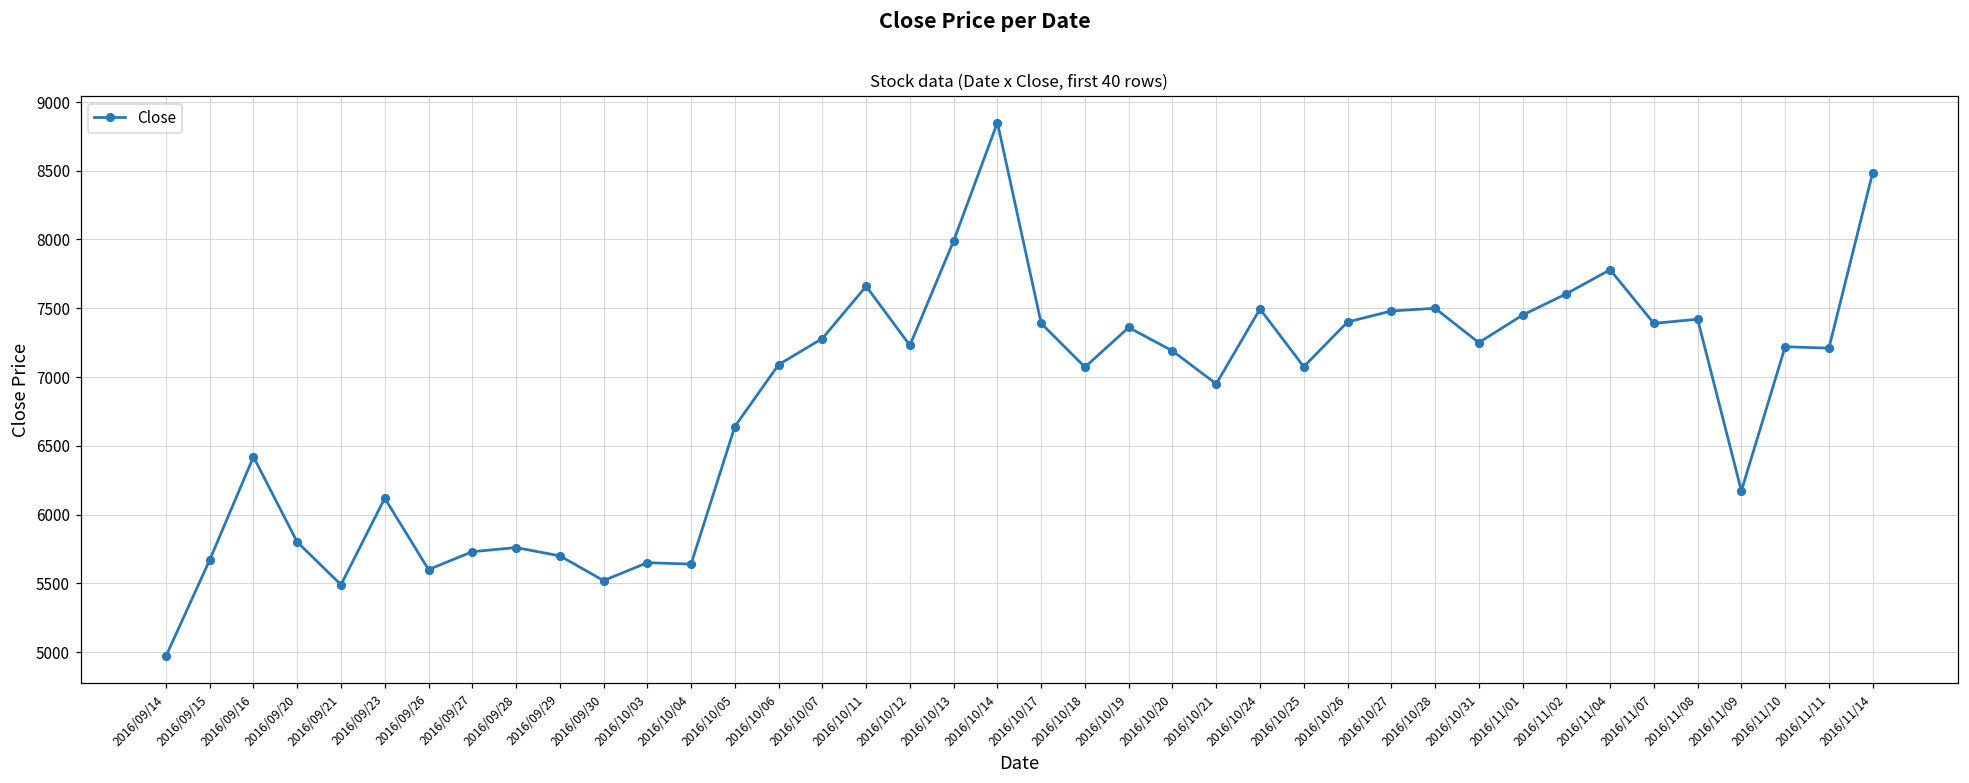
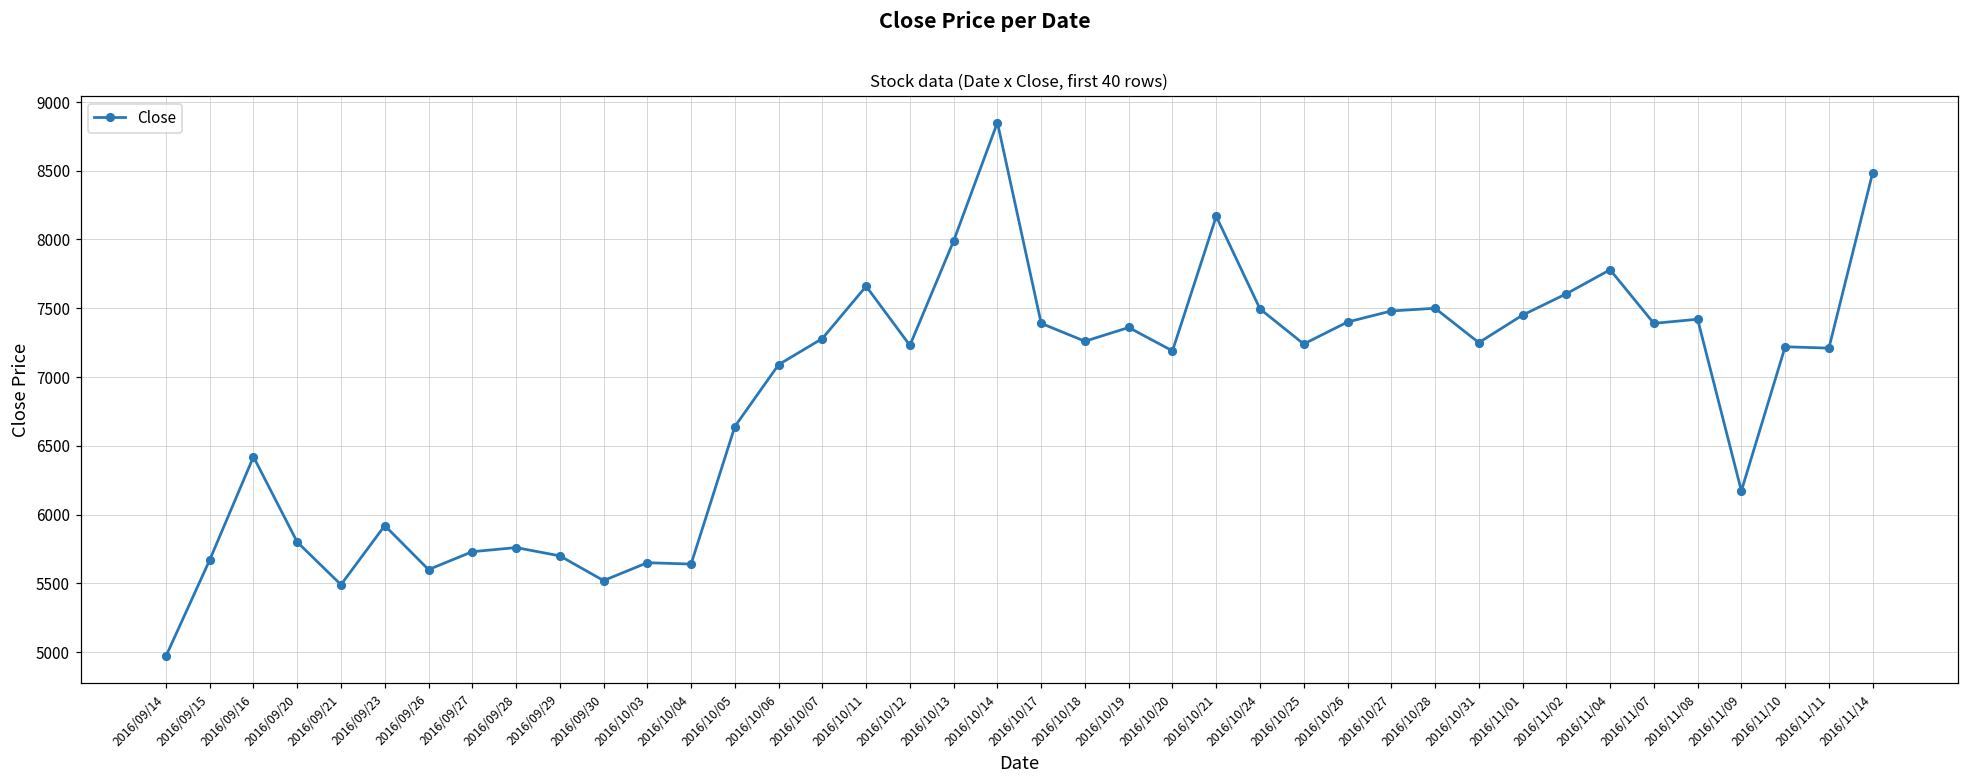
2016/09/23: 6120 -> 5920
2016/10/18: 7070 -> 7260
2016/10/21: 6950 -> 8170
2016/10/25: 7080 -> 7240
